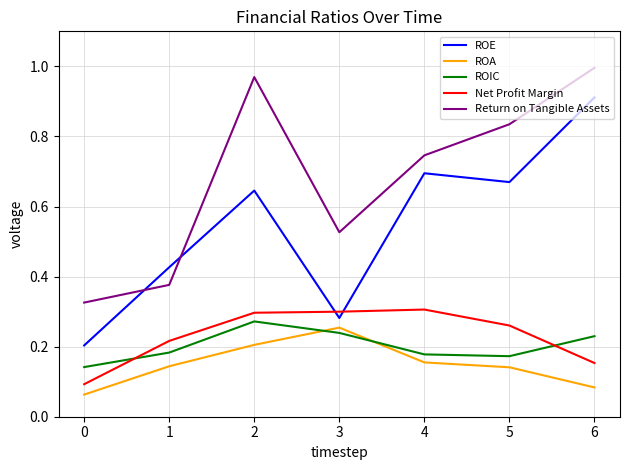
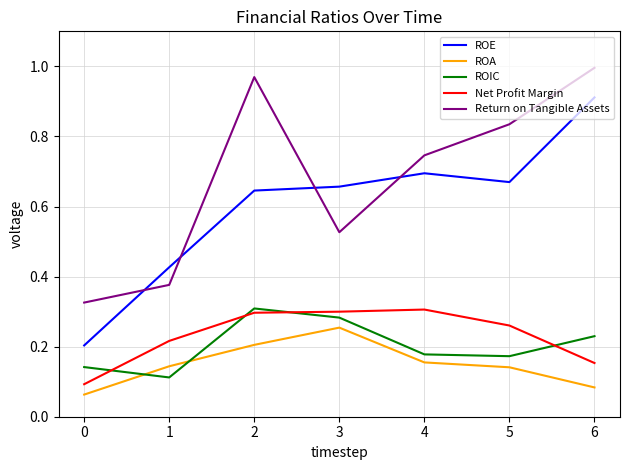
ROIC, 1: 0.18 -> 0.11
ROIC, 2: 0.27 -> 0.31
ROE, 3: 0.28 -> 0.66
ROIC, 3: 0.24 -> 0.28
